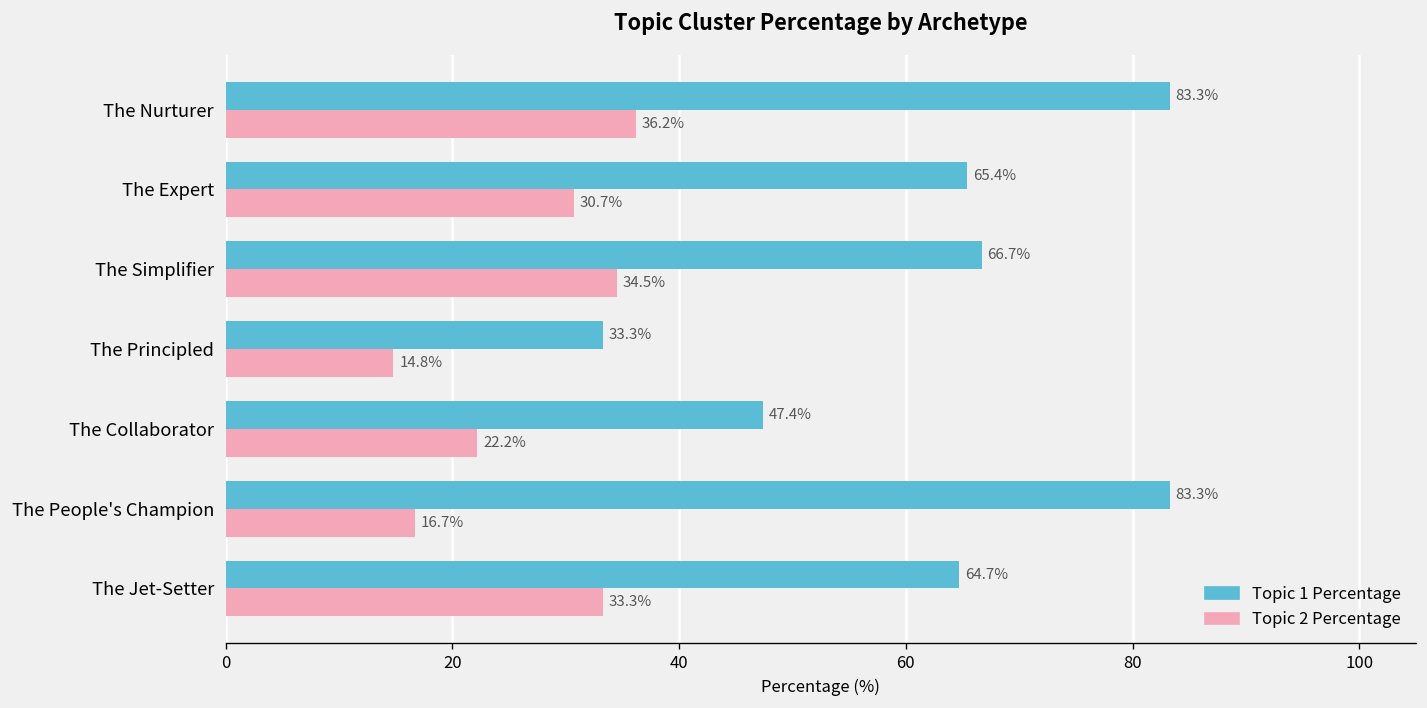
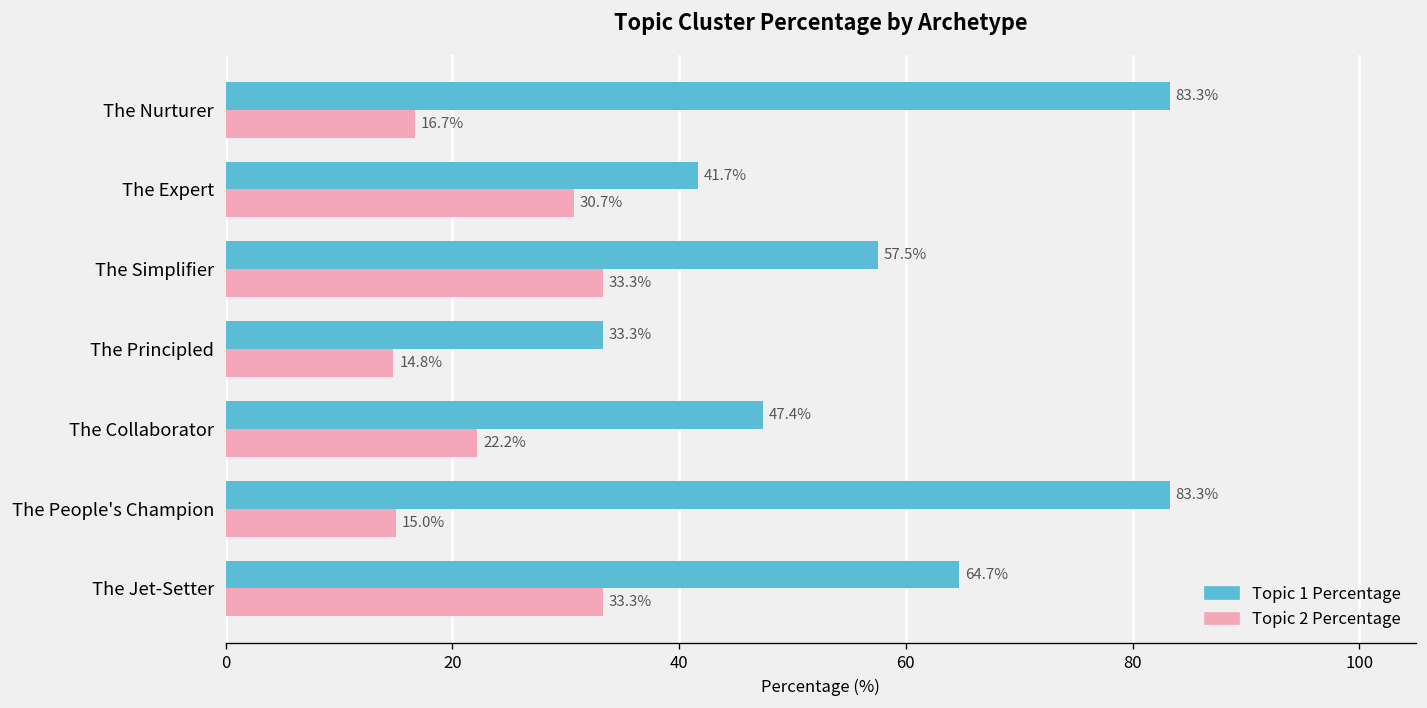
Topic 2 Percentage, The Nurturer: 36.2% -> 16.7%
Topic 1 Percentage, The Expert: 65.4% -> 41.7%
Topic 1 Percentage, The Simplifier: 66.7% -> 57.5%
Topic 2 Percentage, The Simplifier: 34.5% -> 33.3%
Topic 2 Percentage, The People's Champion: 16.7% -> 15.0%
